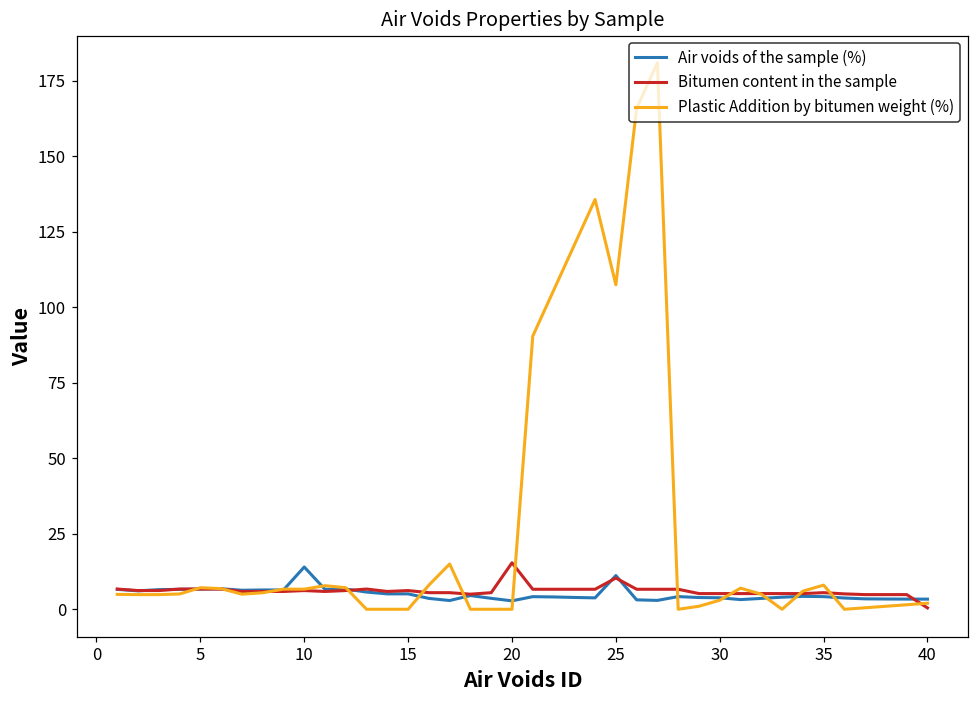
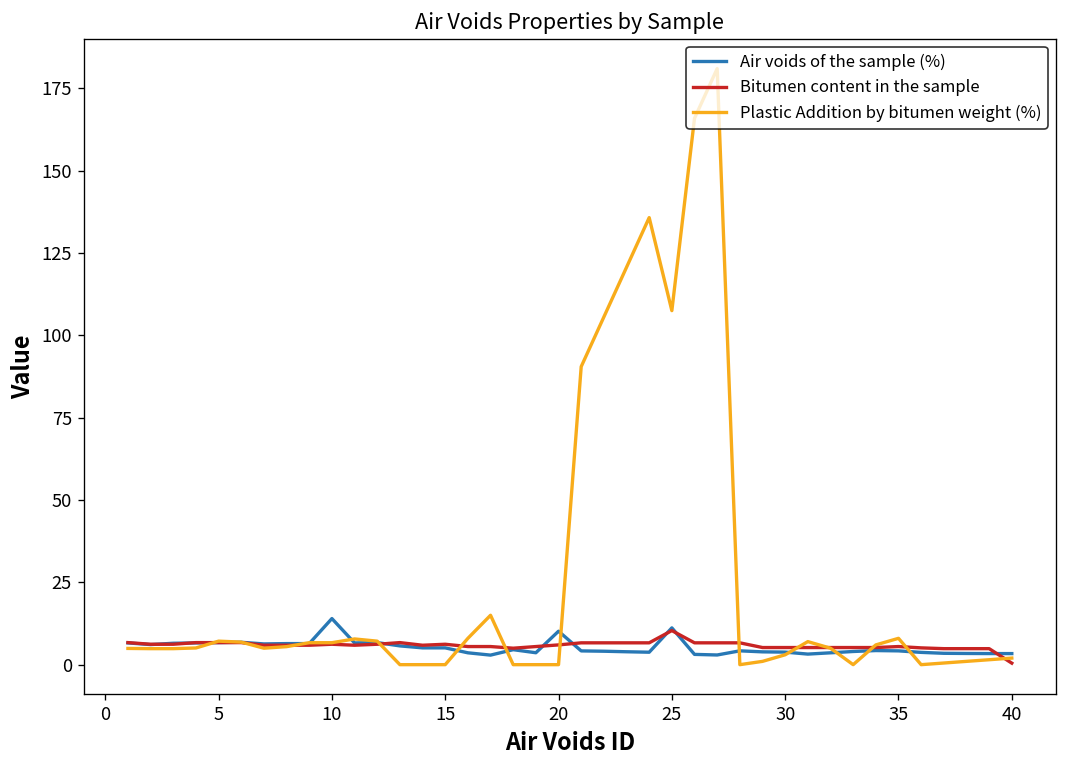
Air voids of the sample (%), 20: 3 -> 10
Bitumen content in the sample, 20: 15 -> 6
